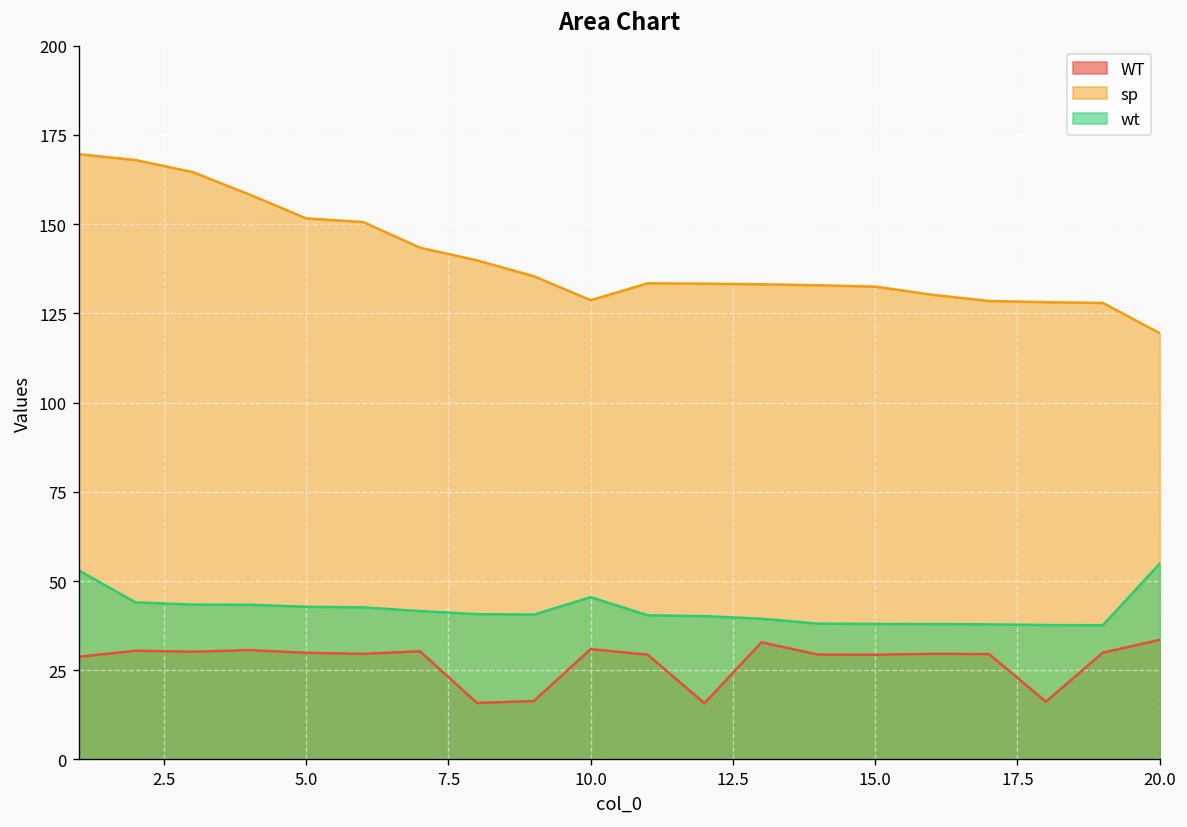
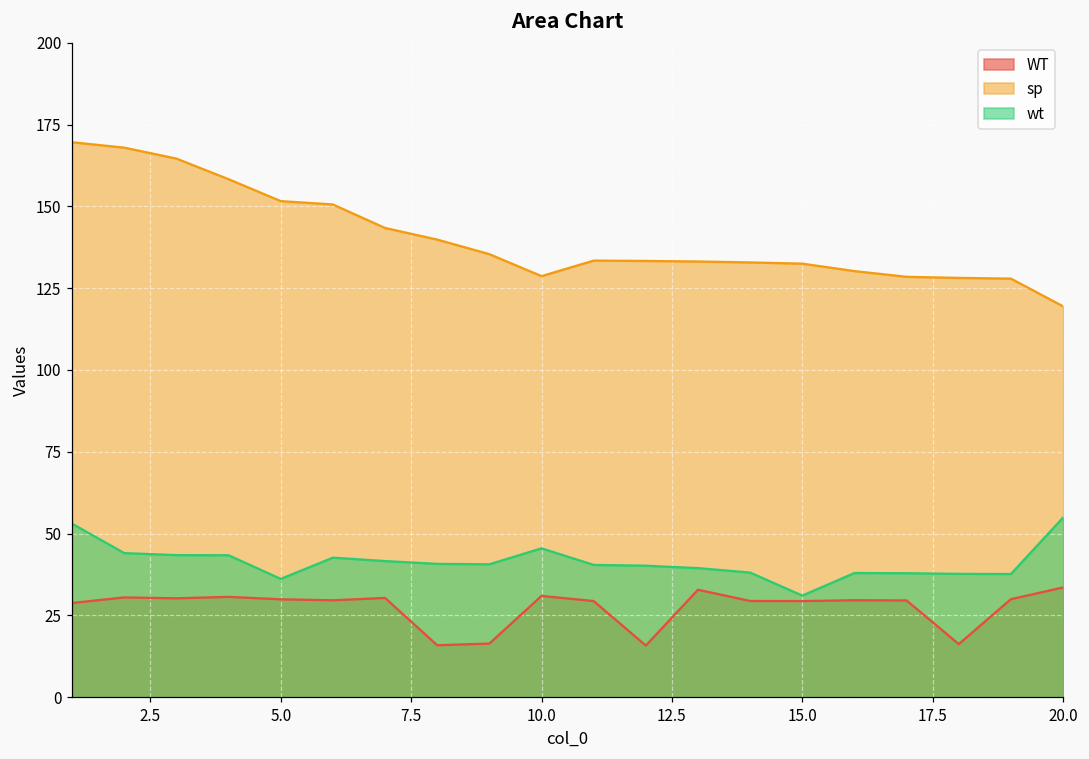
wt, 5.0: 43 -> 36
wt, 15.0: 38 -> 31
